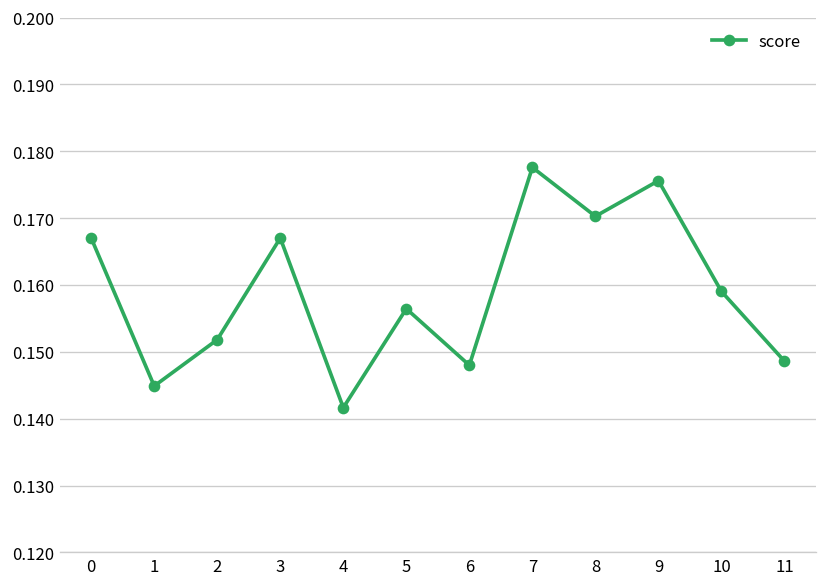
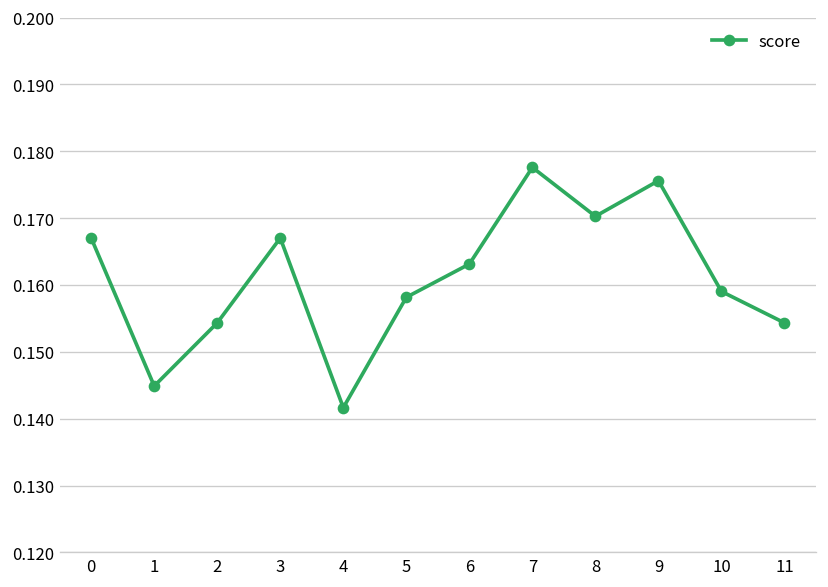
2: 0.152 -> 0.154
5: 0.156 -> 0.158
6: 0.148 -> 0.163
11: 0.149 -> 0.154
